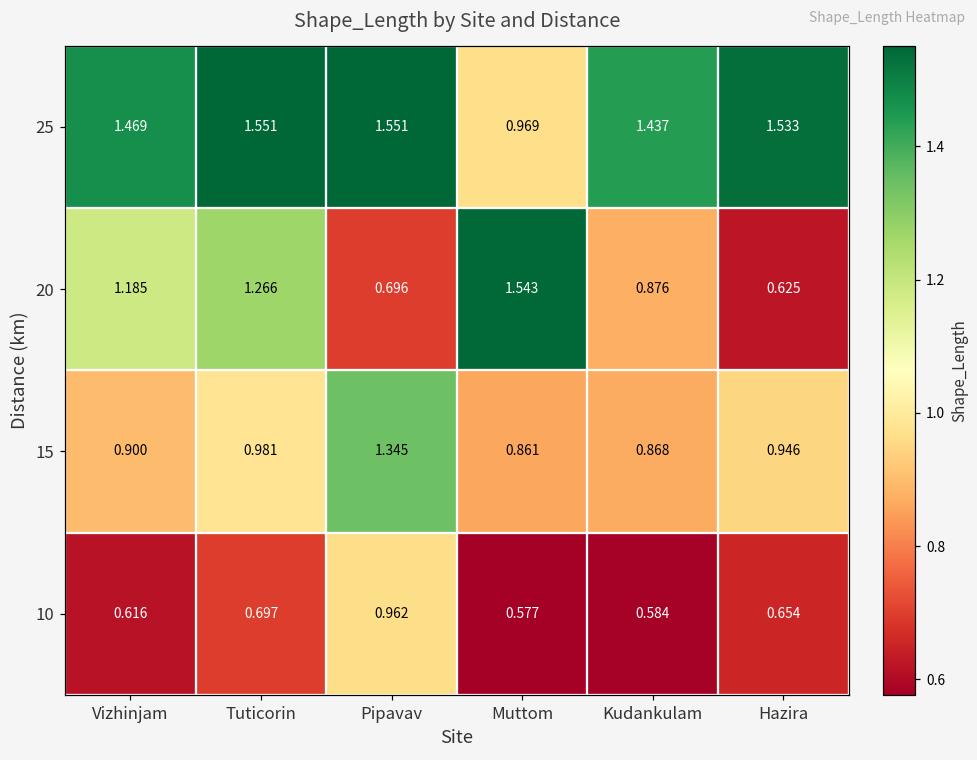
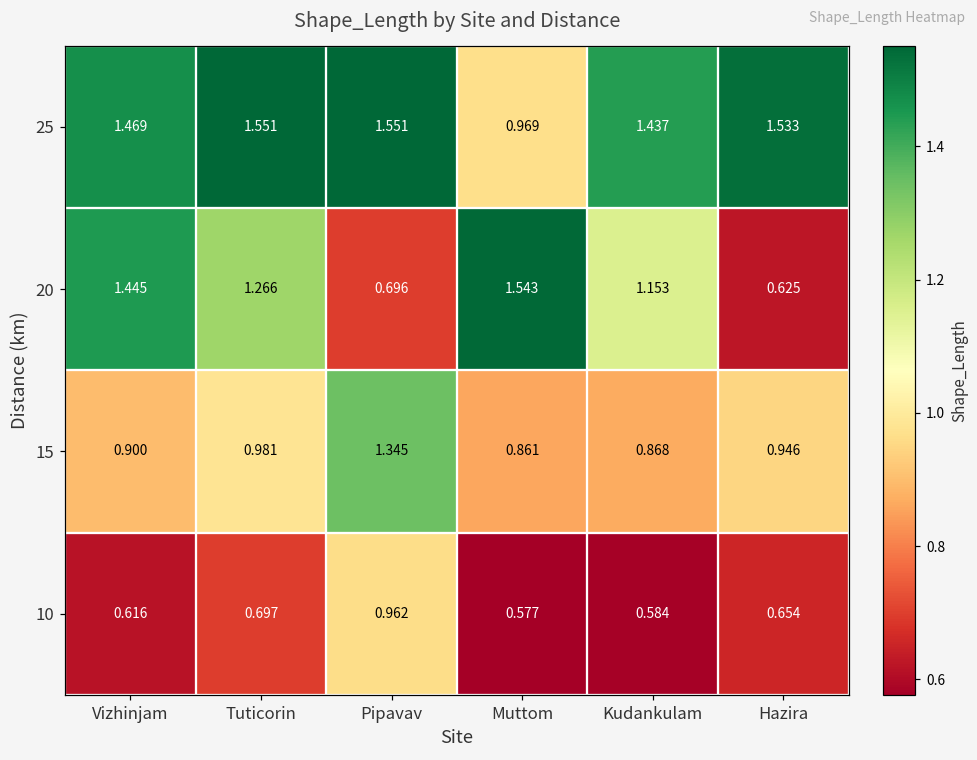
20, Vizhinjam: 1.185 -> 1.445
20, Kudankulam: 0.876 -> 1.153
